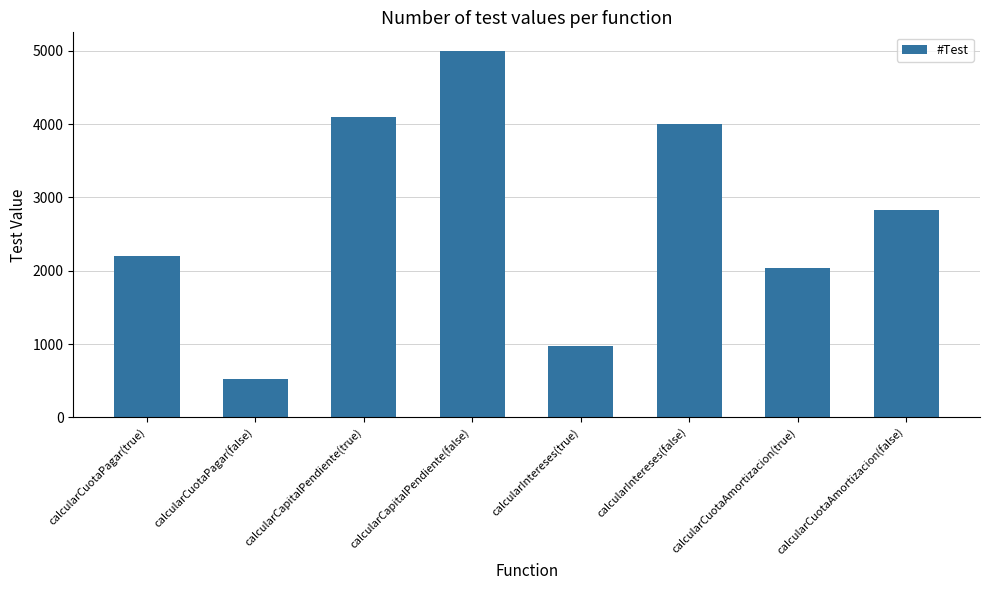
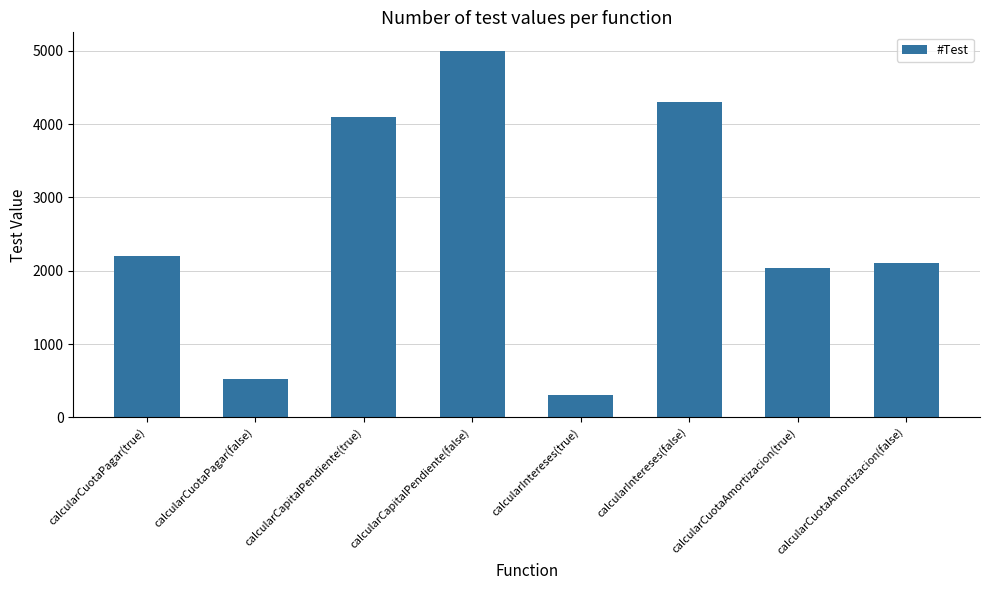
calcularIntereses(true): 1000 -> 300
calcularIntereses(false): 4000 -> 4300
calcularCuotaAmortizacion(false): 2800 -> 2100
